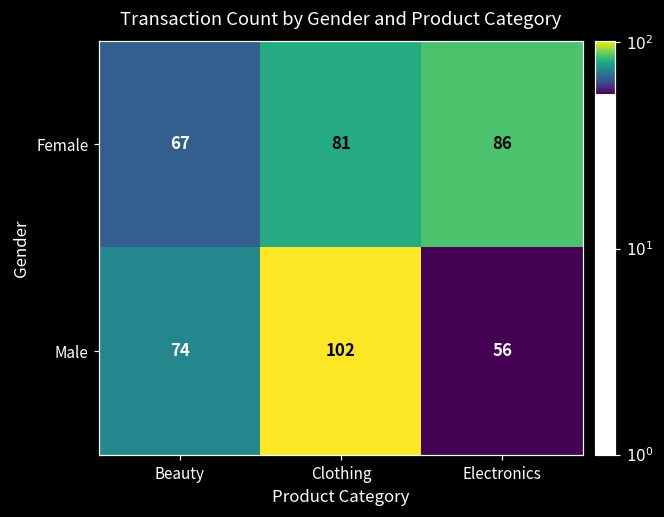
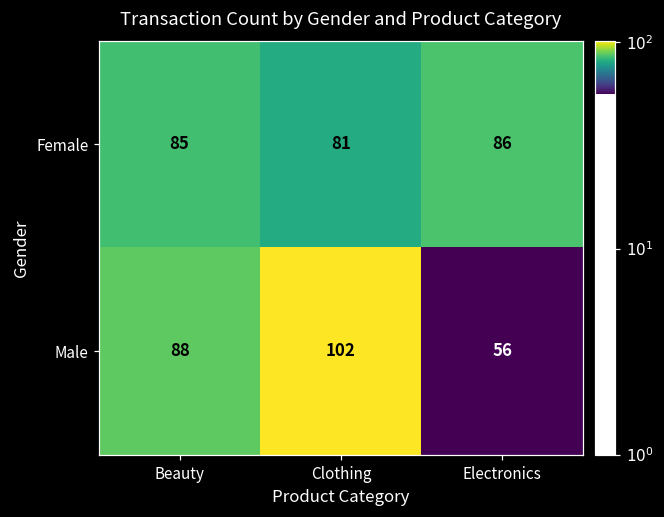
Female, Beauty: 67 -> 85
Male, Beauty: 74 -> 88
